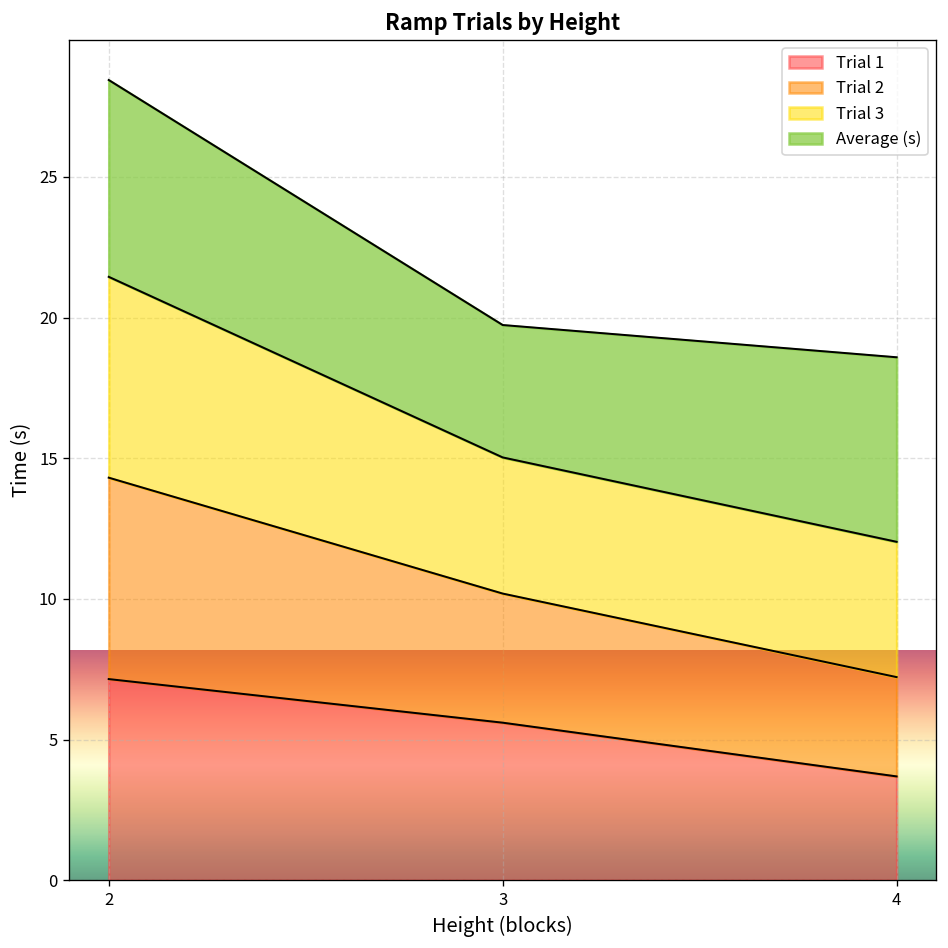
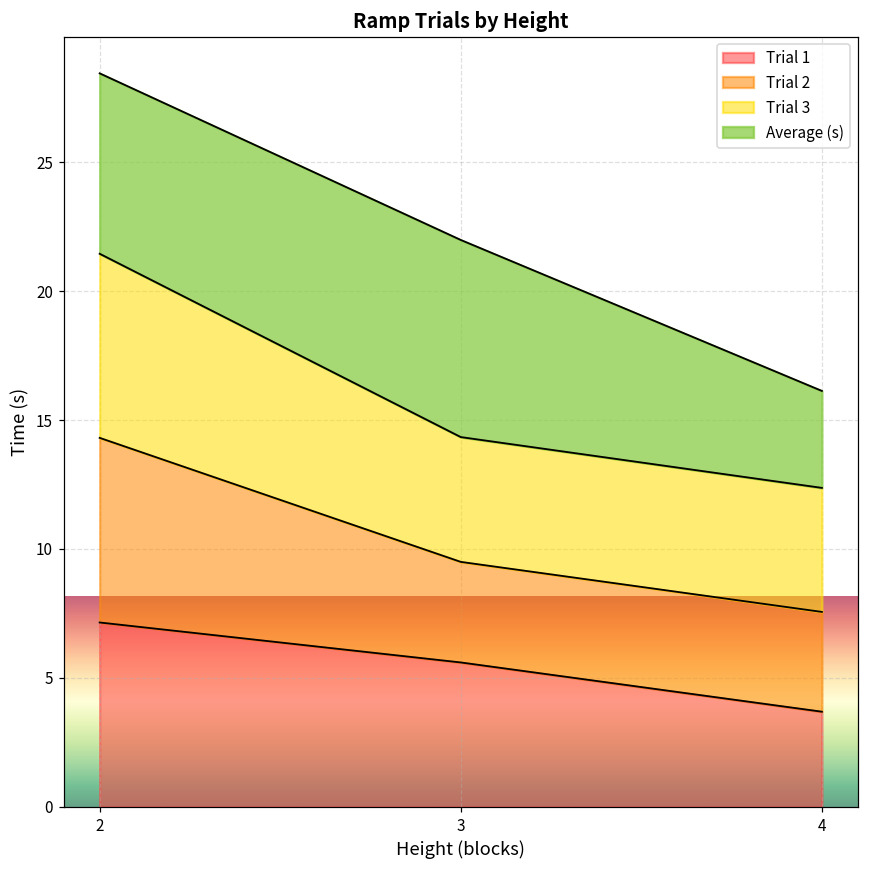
Trial 2, 3: 4.6 -> 3.9
Average (s), 3: 4.7 -> 7.6
Trial 2, 4: 3.5 -> 3.9
Average (s), 4: 6.6 -> 3.8
